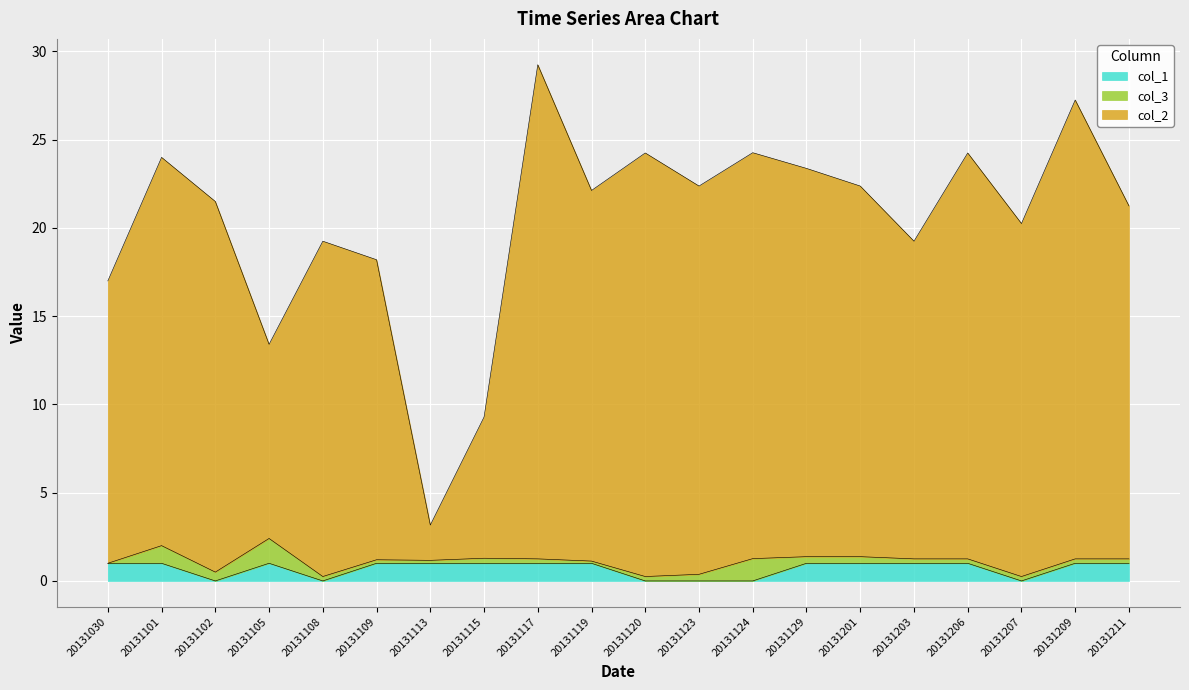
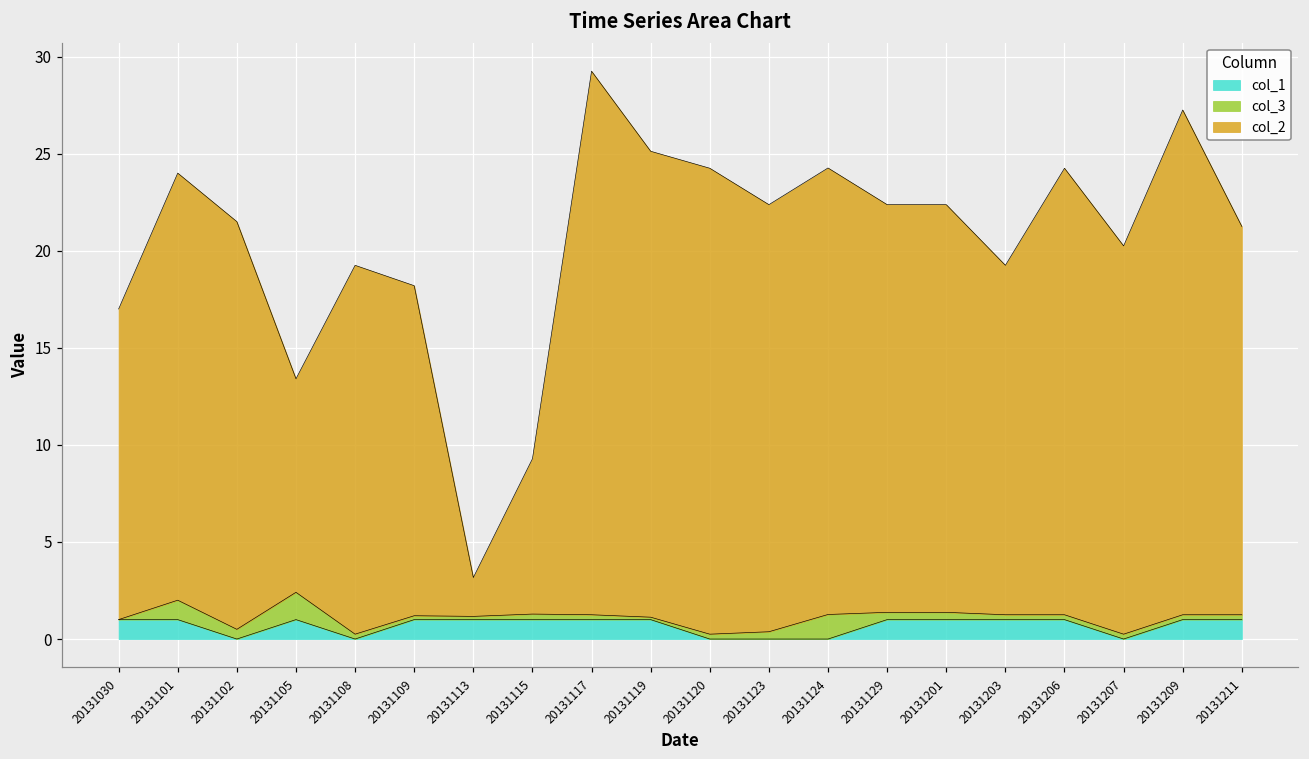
col_2, 20131119: 21 -> 24
col_2, 20131129: 22 -> 21
